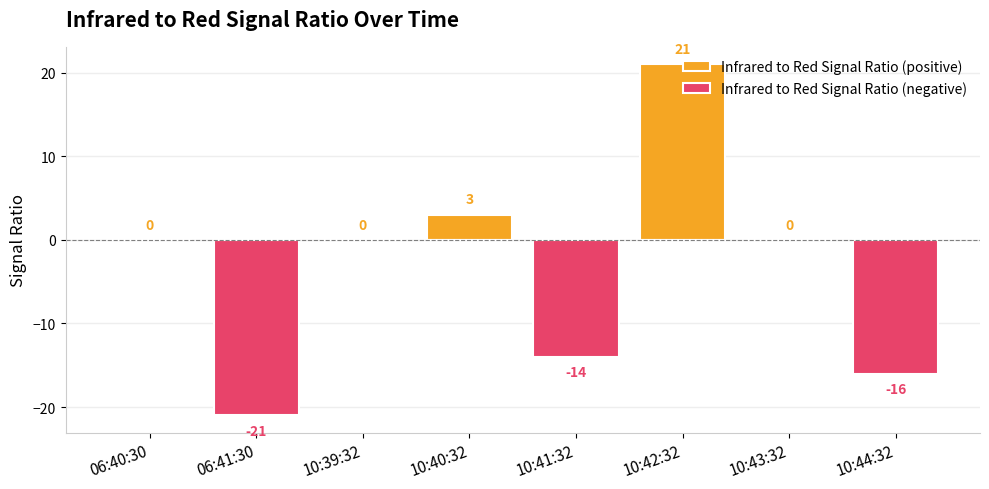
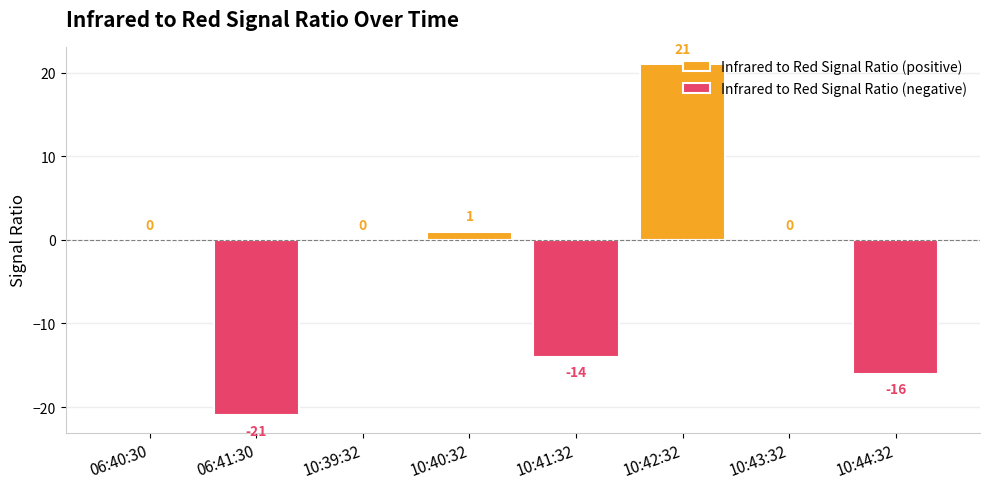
Infrared to Red Signal Ratio (positive), 10:40:32: 3 -> 1
